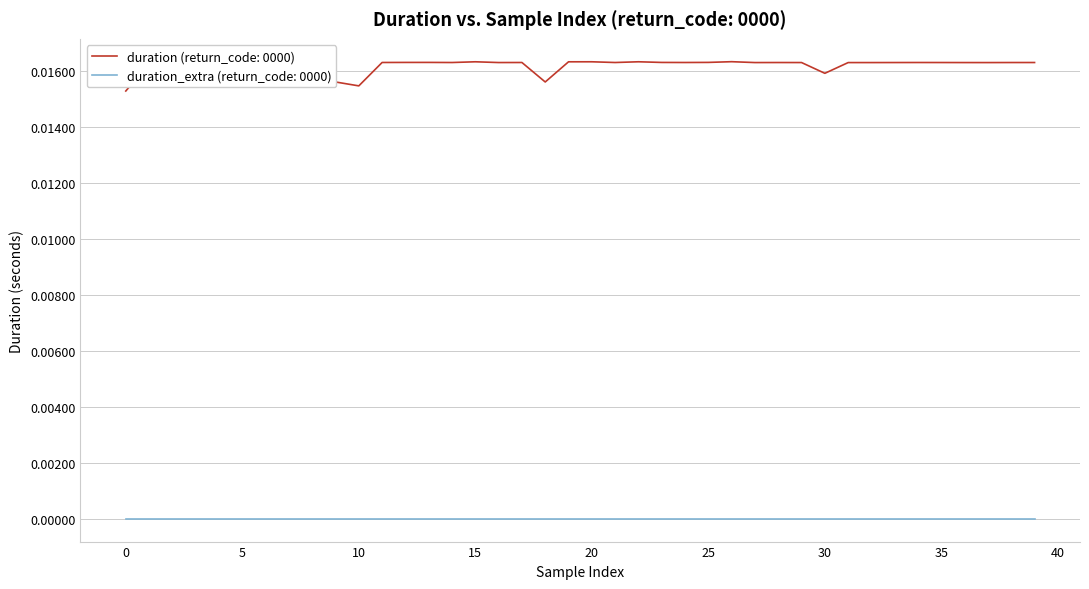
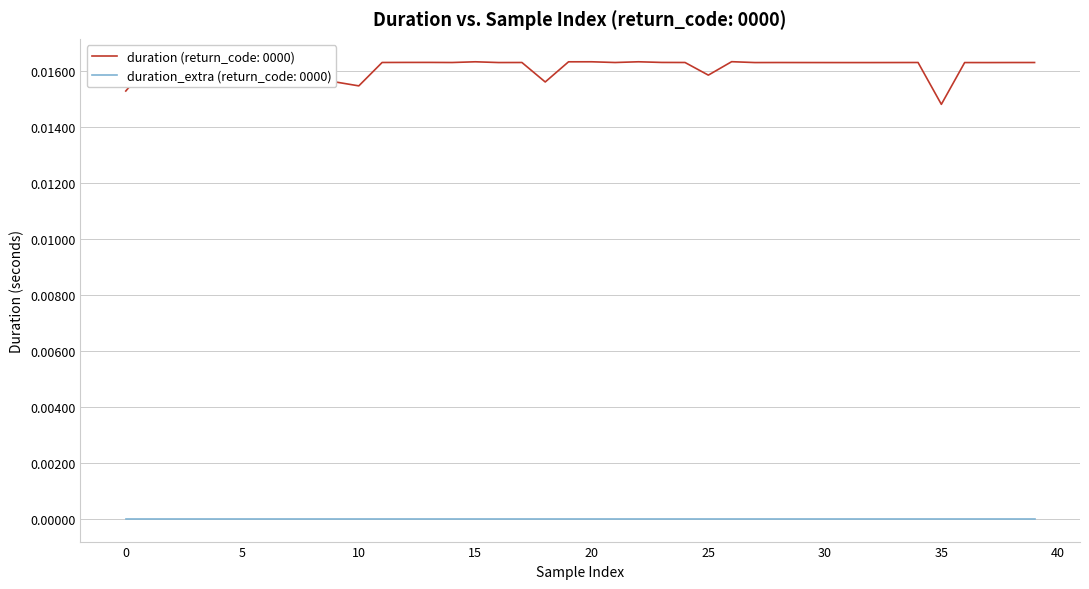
duration (return_code: 0000), 25: 0.0163 -> 0.0158
duration (return_code: 0000), 30: 0.0159 -> 0.0163
duration (return_code: 0000), 35: 0.0163 -> 0.0148
